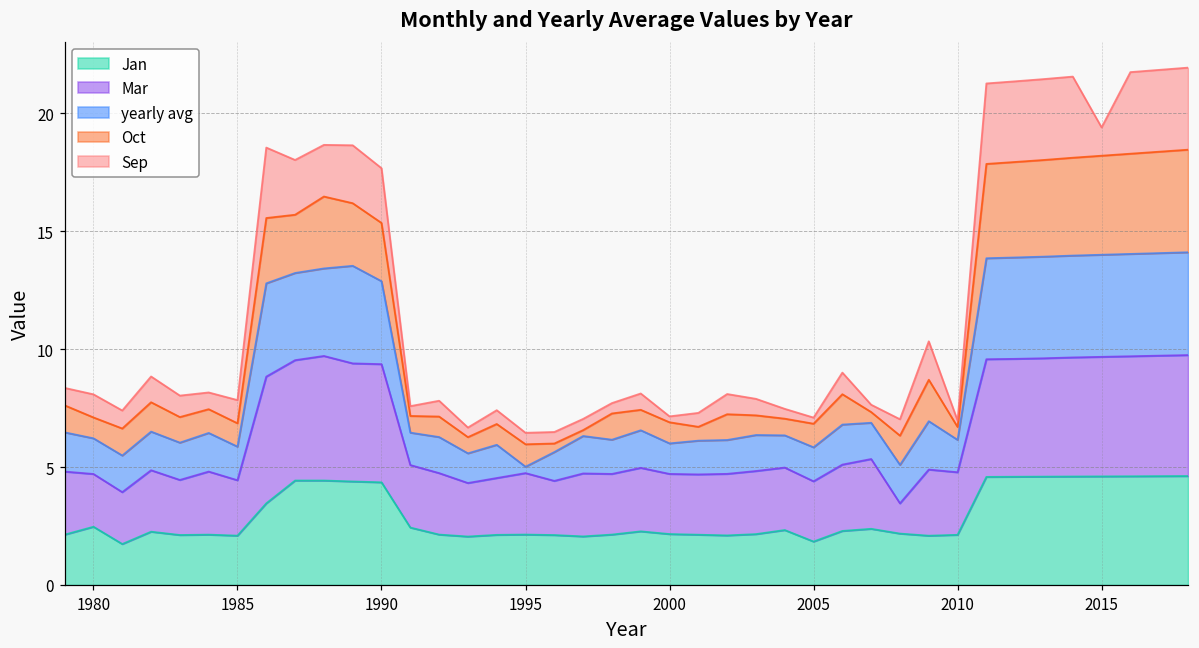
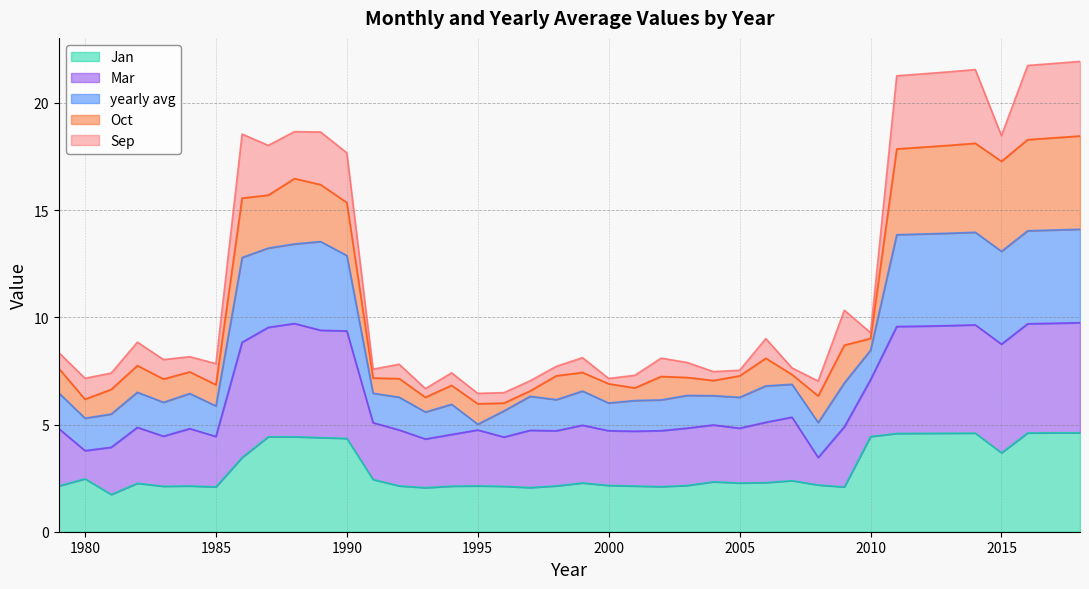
Mar, 1980: 2.2 -> 1.3
Jan, 2005: 1.8 -> 2.3
Jan, 2010: 2.1 -> 4.4
Jan, 2015: 4.6 -> 3.7
